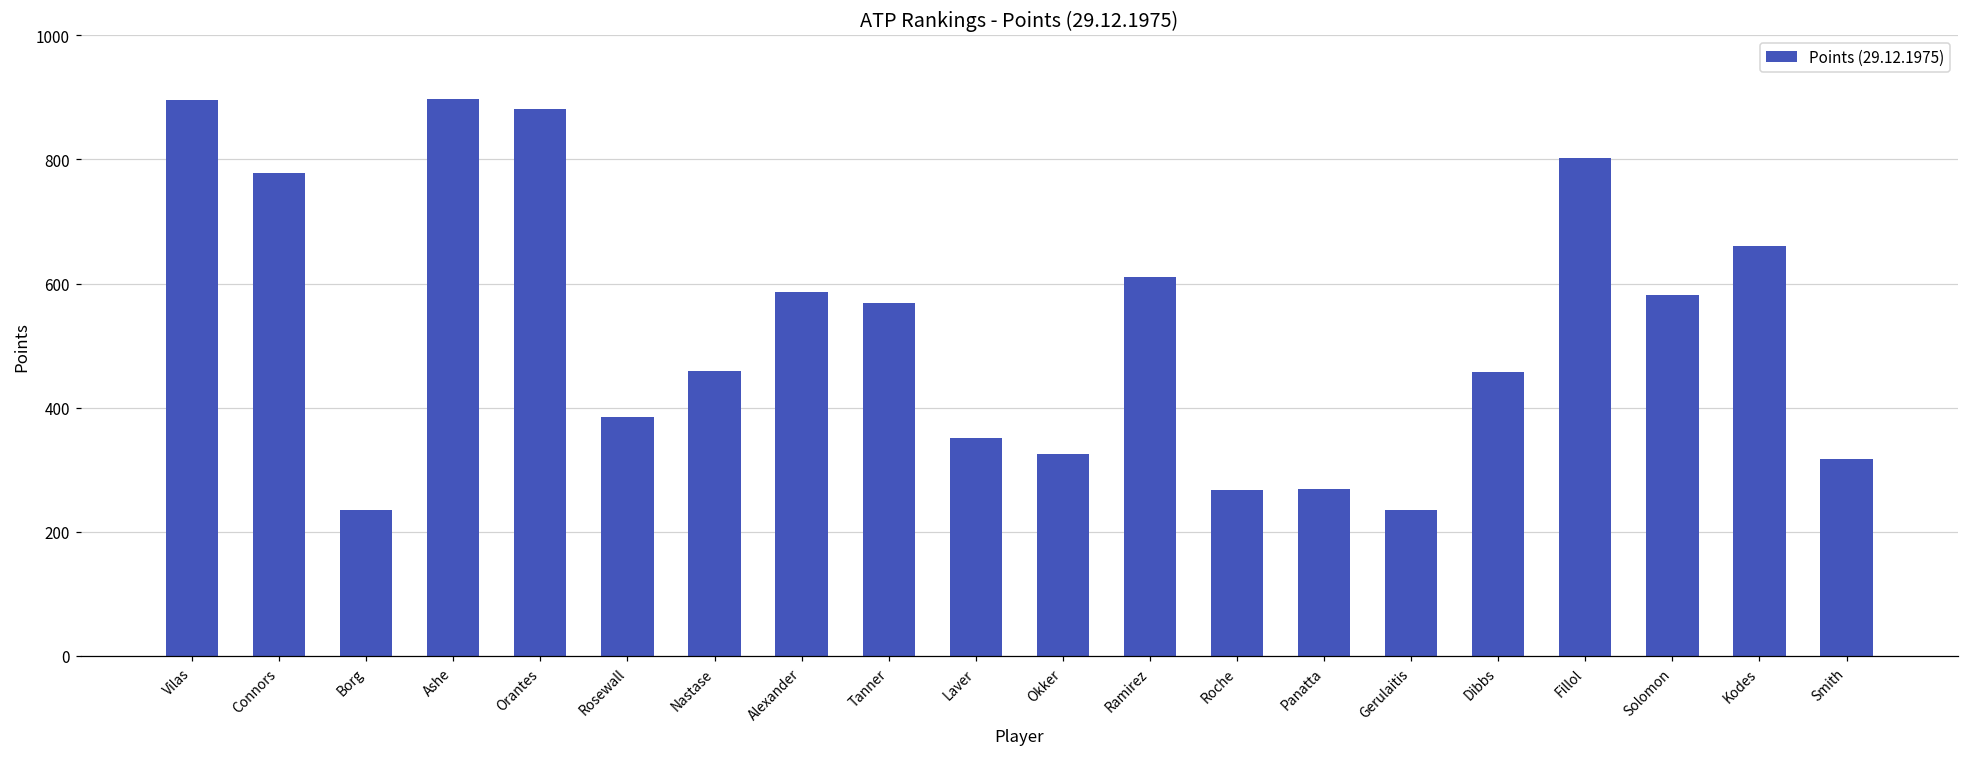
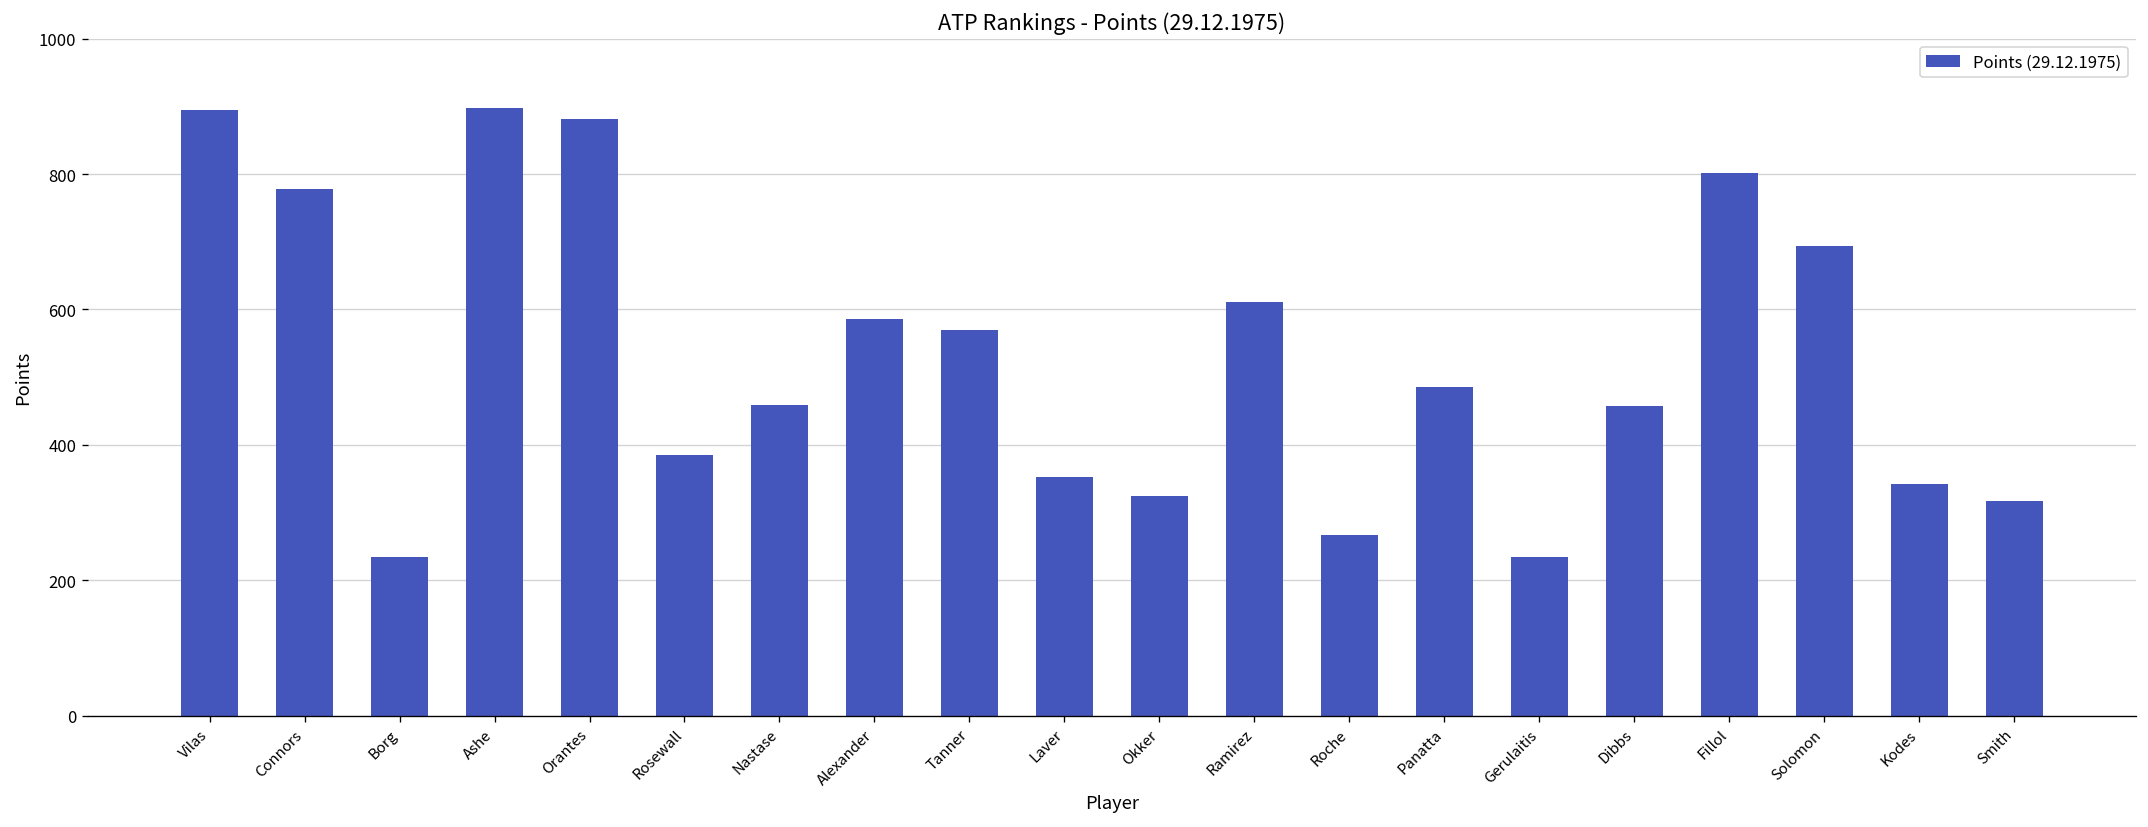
Panatta: 270 -> 490
Solomon: 580 -> 690
Kodes: 660 -> 340
